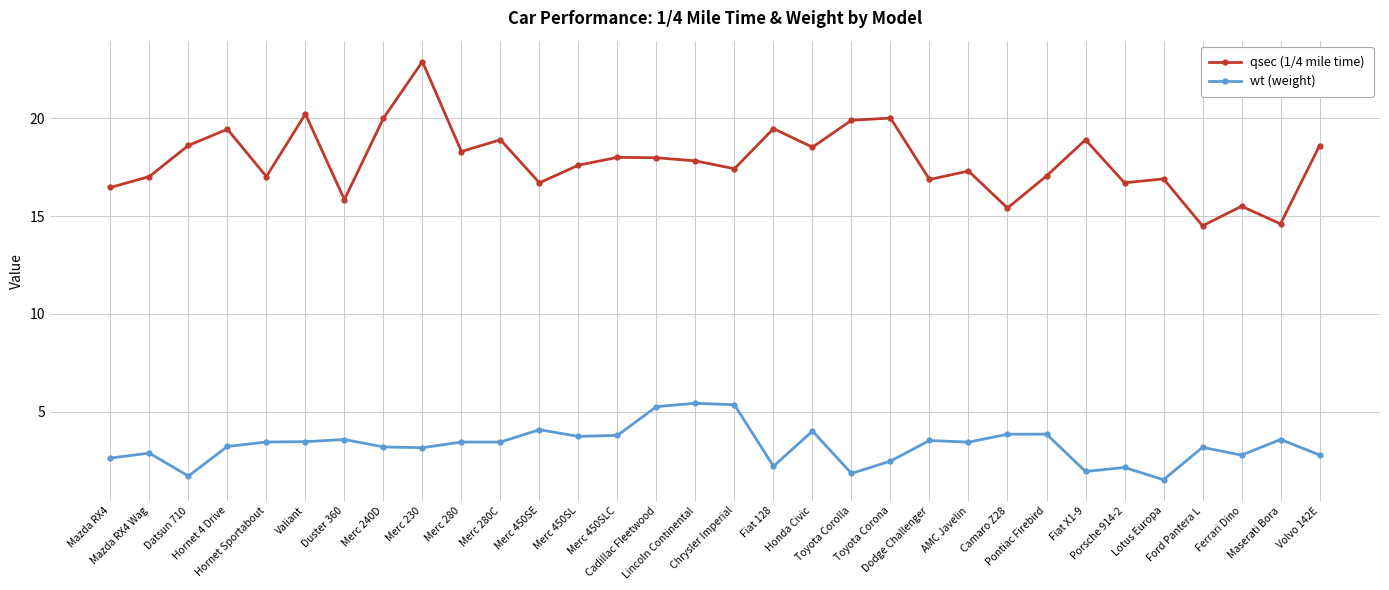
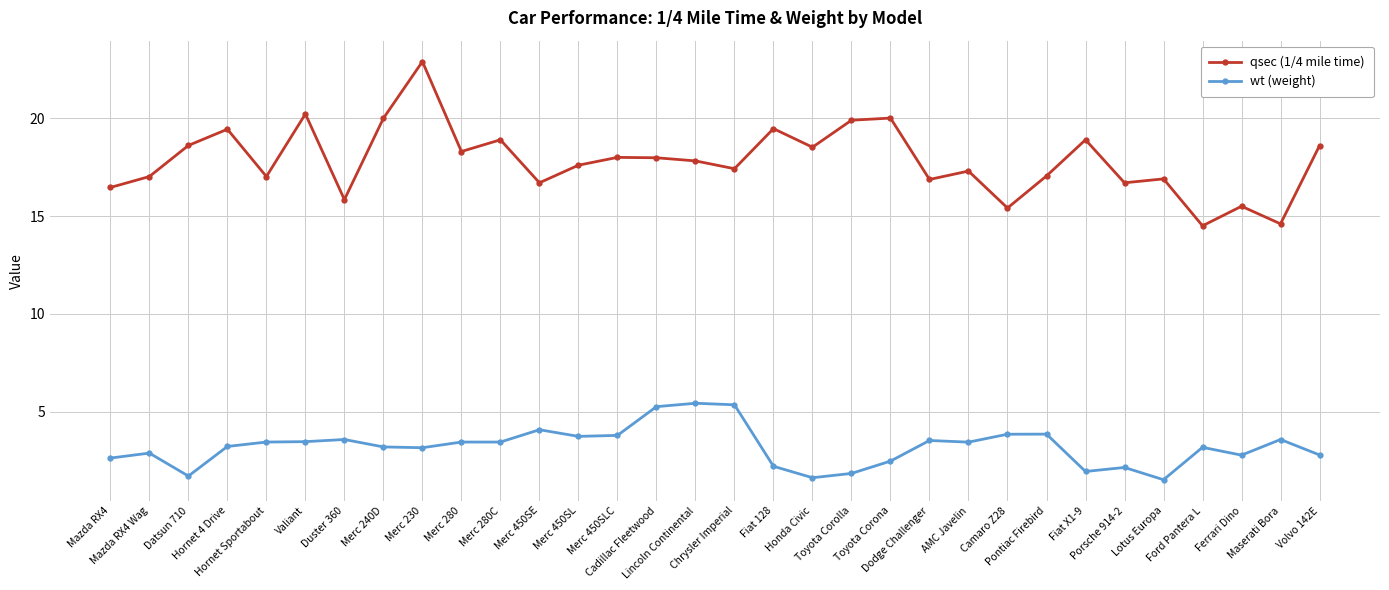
wt (weight), Honda Civic: 4.0 -> 1.6
